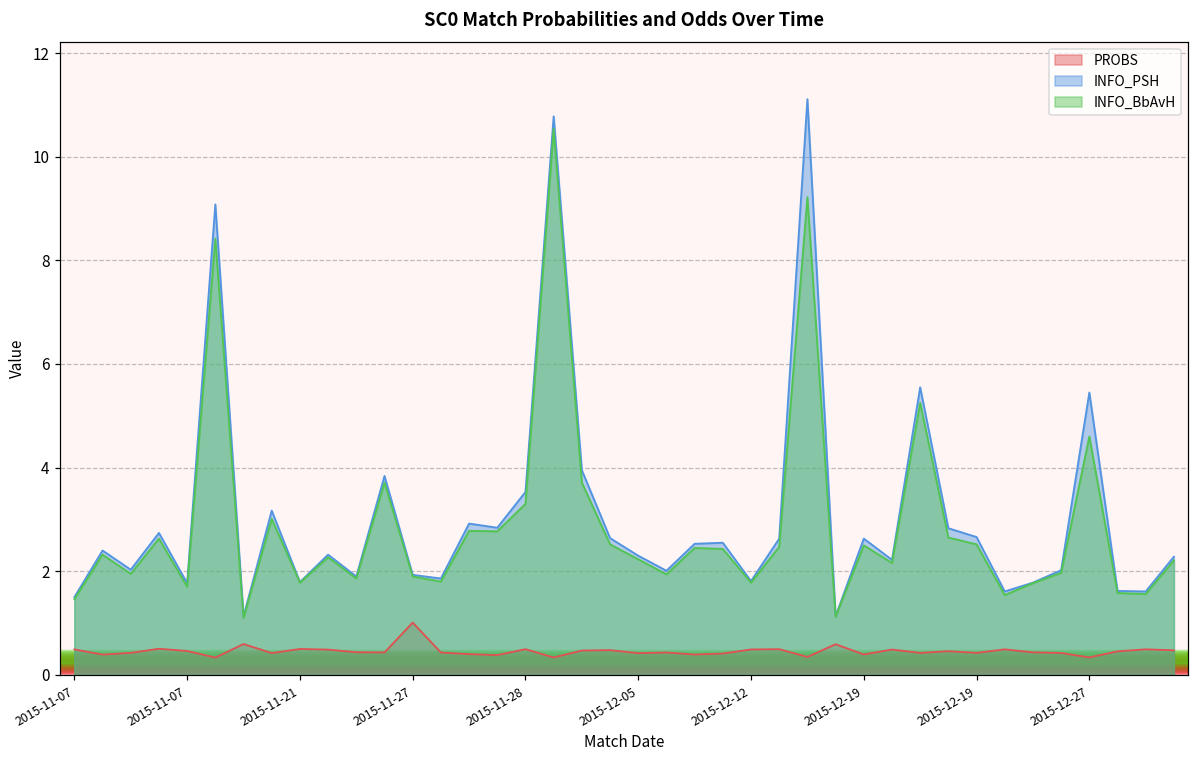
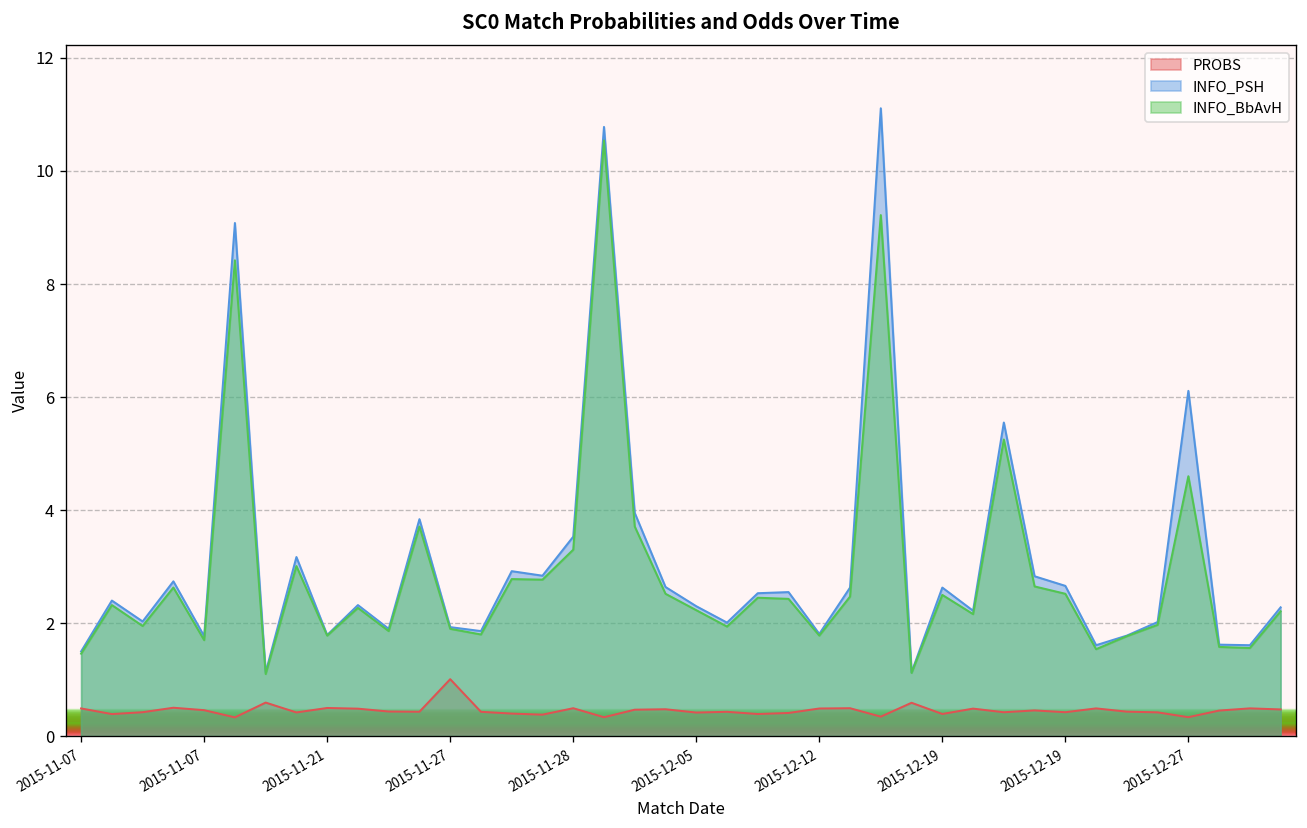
INFO_PSH, 2015-12-27: 5.5 -> 6.1
